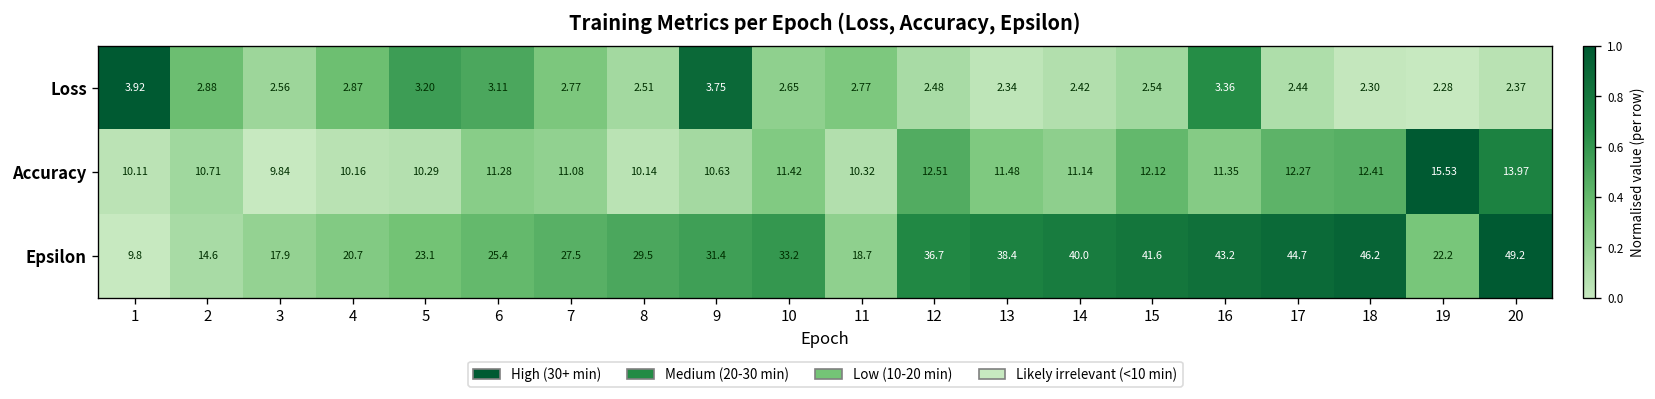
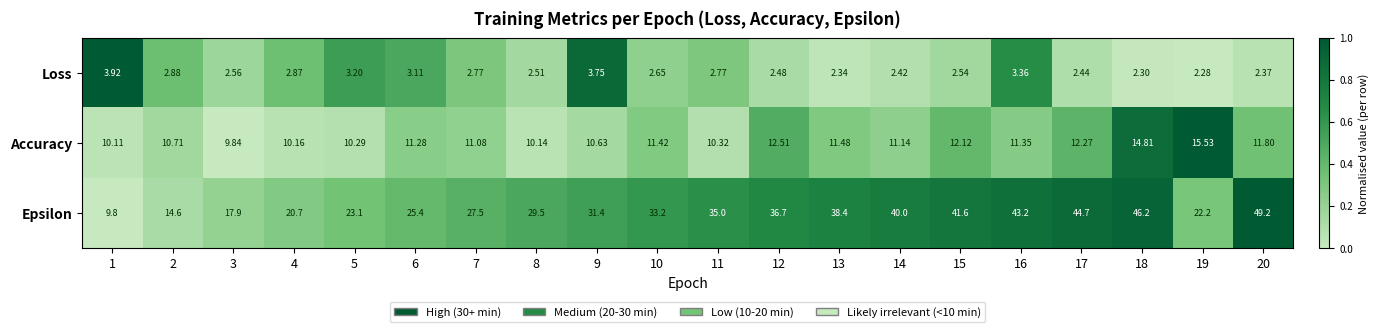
Accuracy, 18: 12.41 -> 14.81
Accuracy, 20: 13.97 -> 11.80
Epsilon, 11: 18.7 -> 35.0
